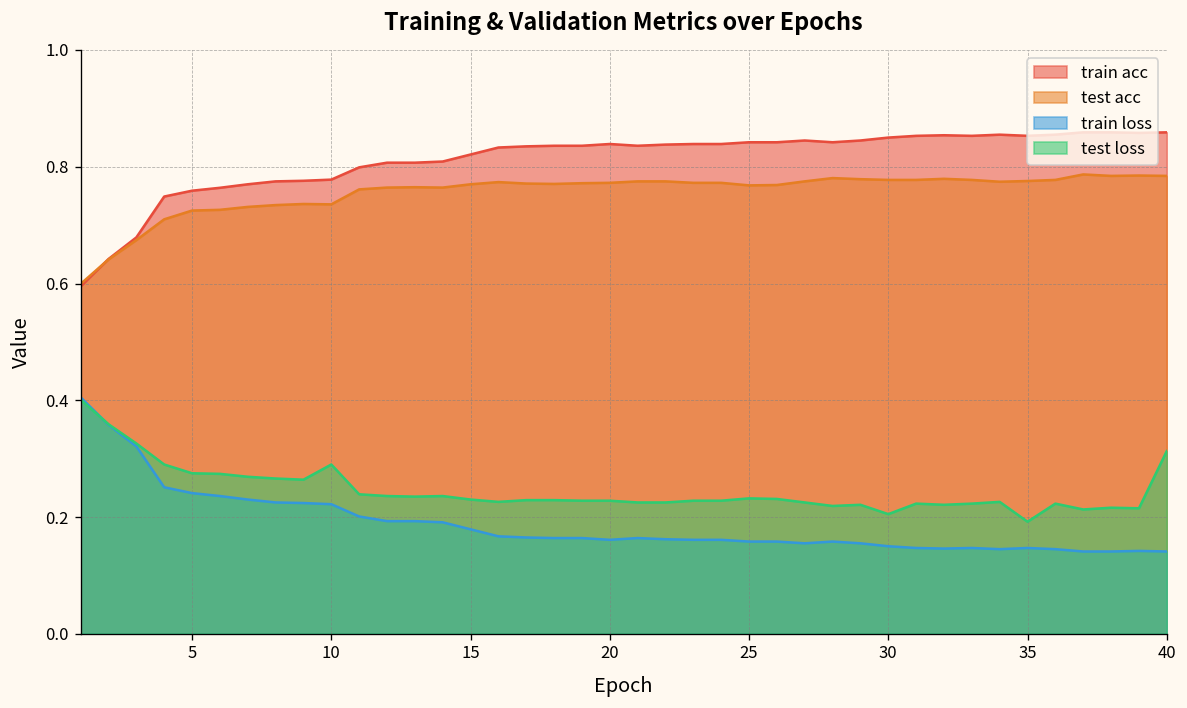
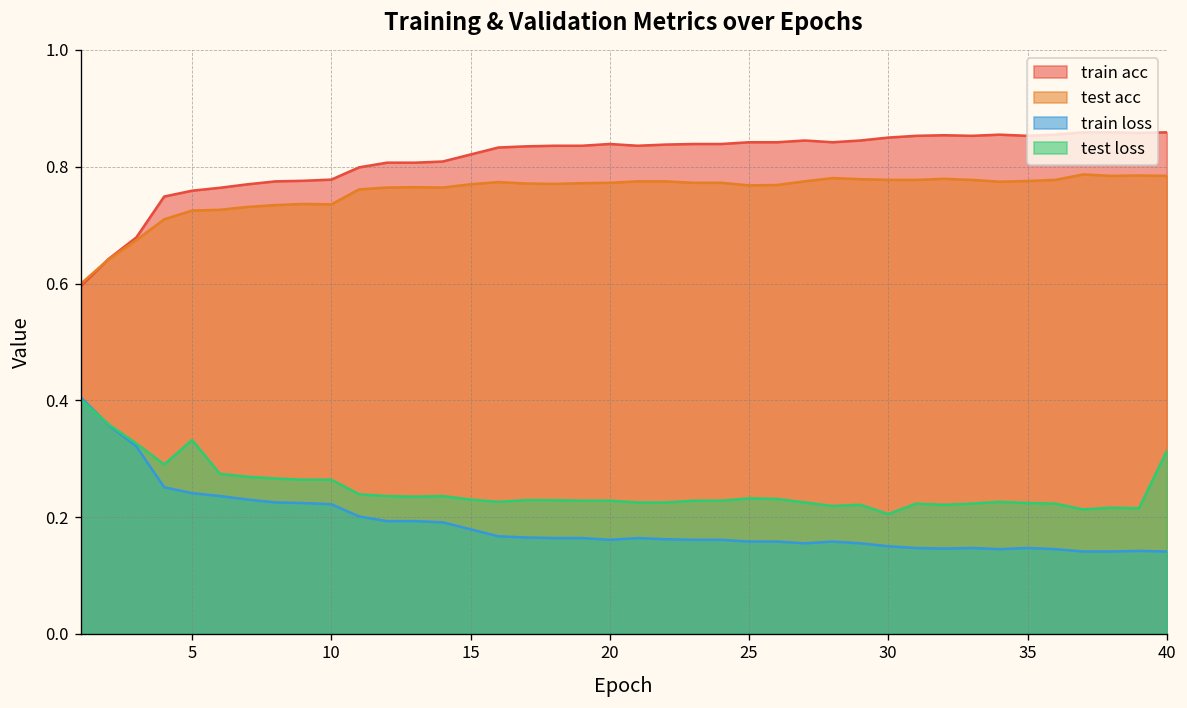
test loss, 5: 0.28 -> 0.33
test loss, 10: 0.29 -> 0.26
test loss, 35: 0.19 -> 0.22
